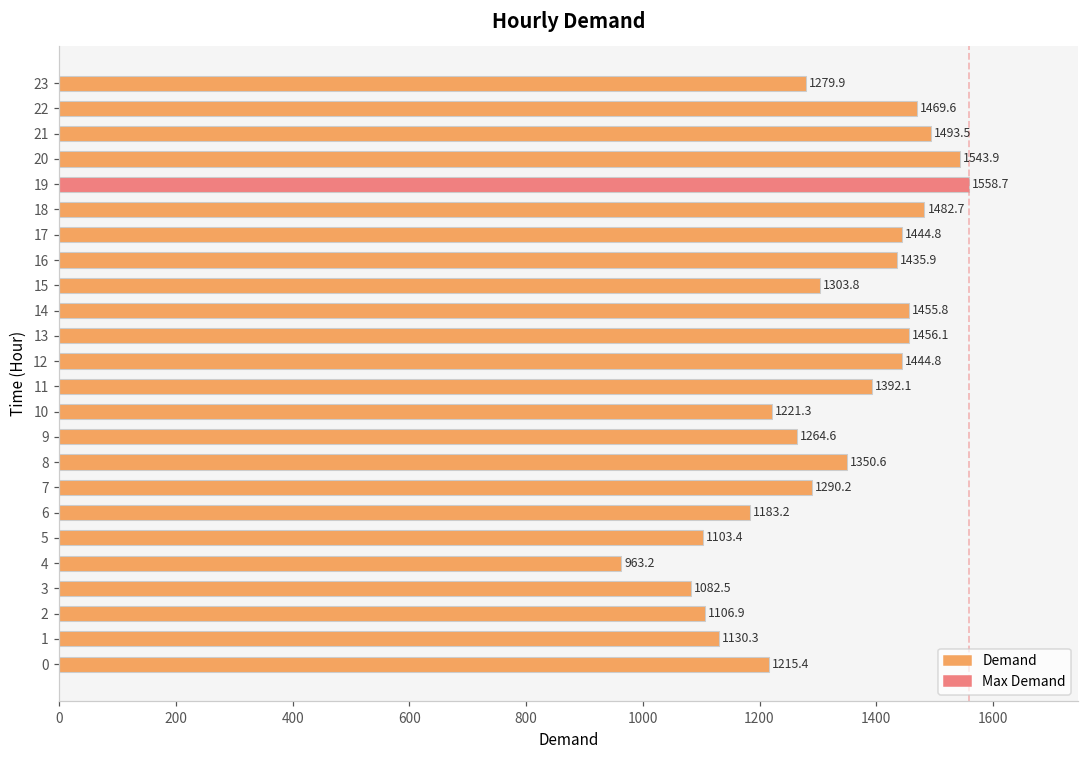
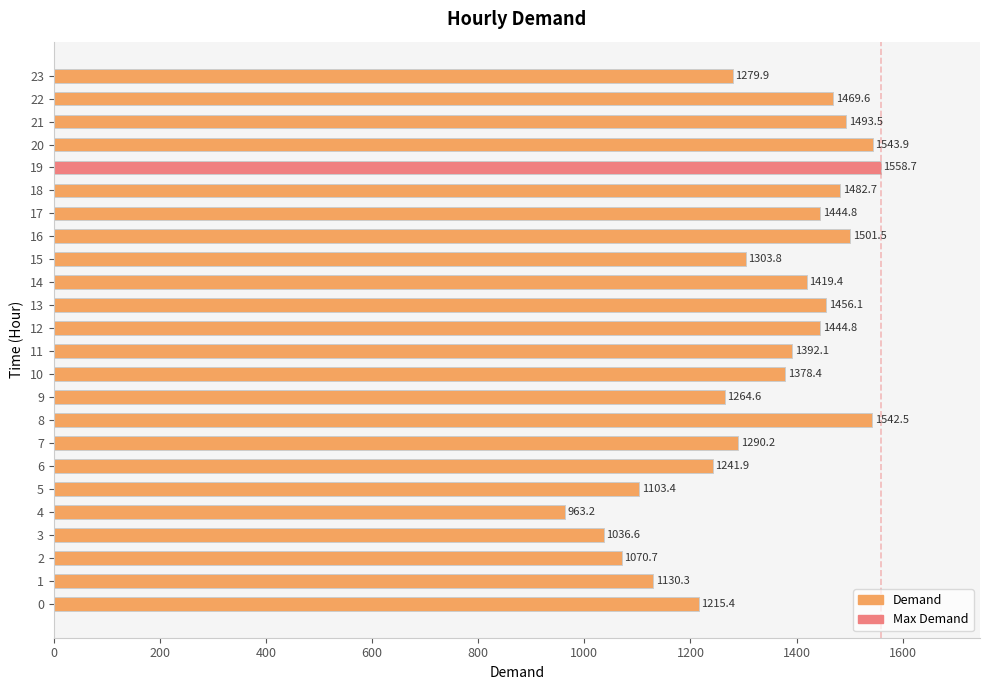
16: 1435.9 -> 1501.5
14: 1455.8 -> 1419.4
10: 1221.3 -> 1378.4
8: 1350.6 -> 1542.5
6: 1183.2 -> 1241.9
3: 1082.5 -> 1036.6
2: 1106.9 -> 1070.7
